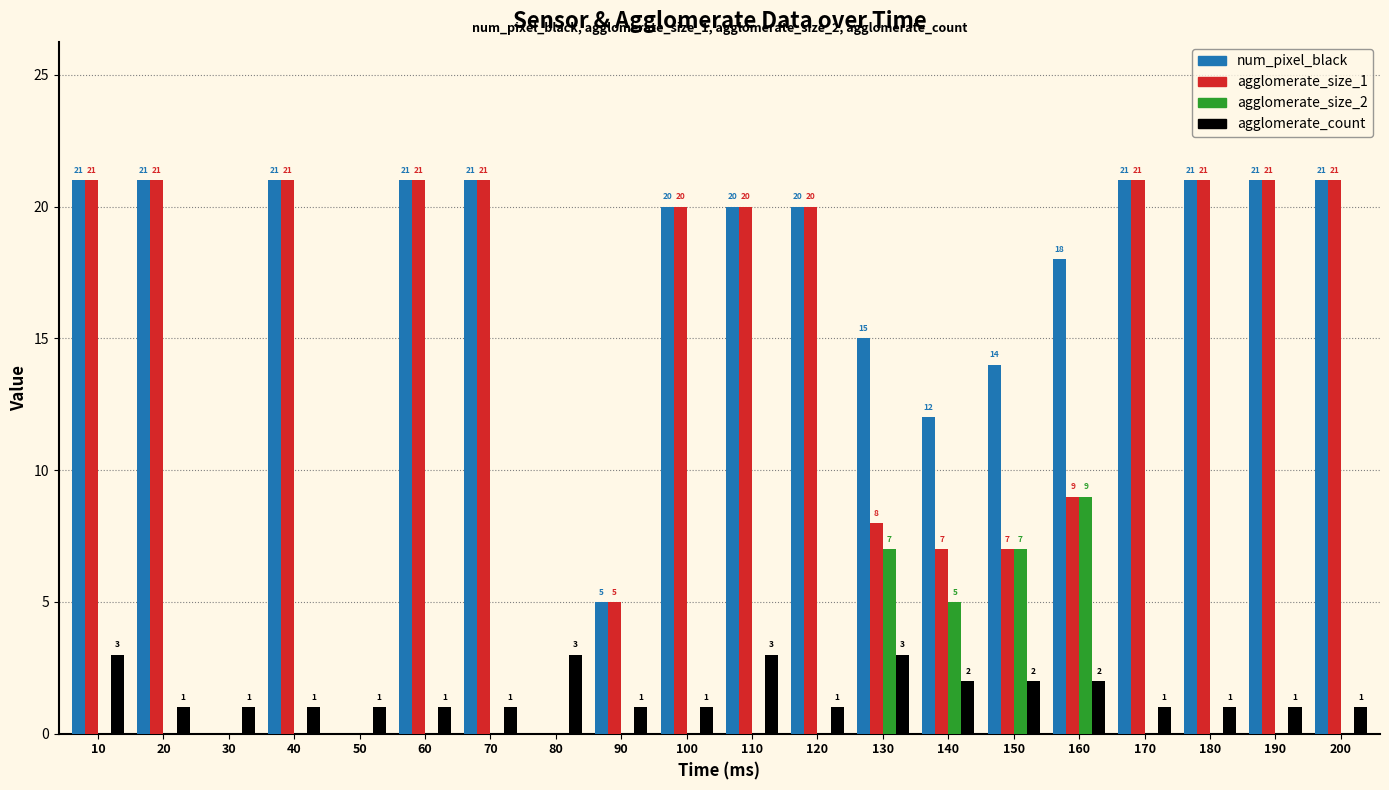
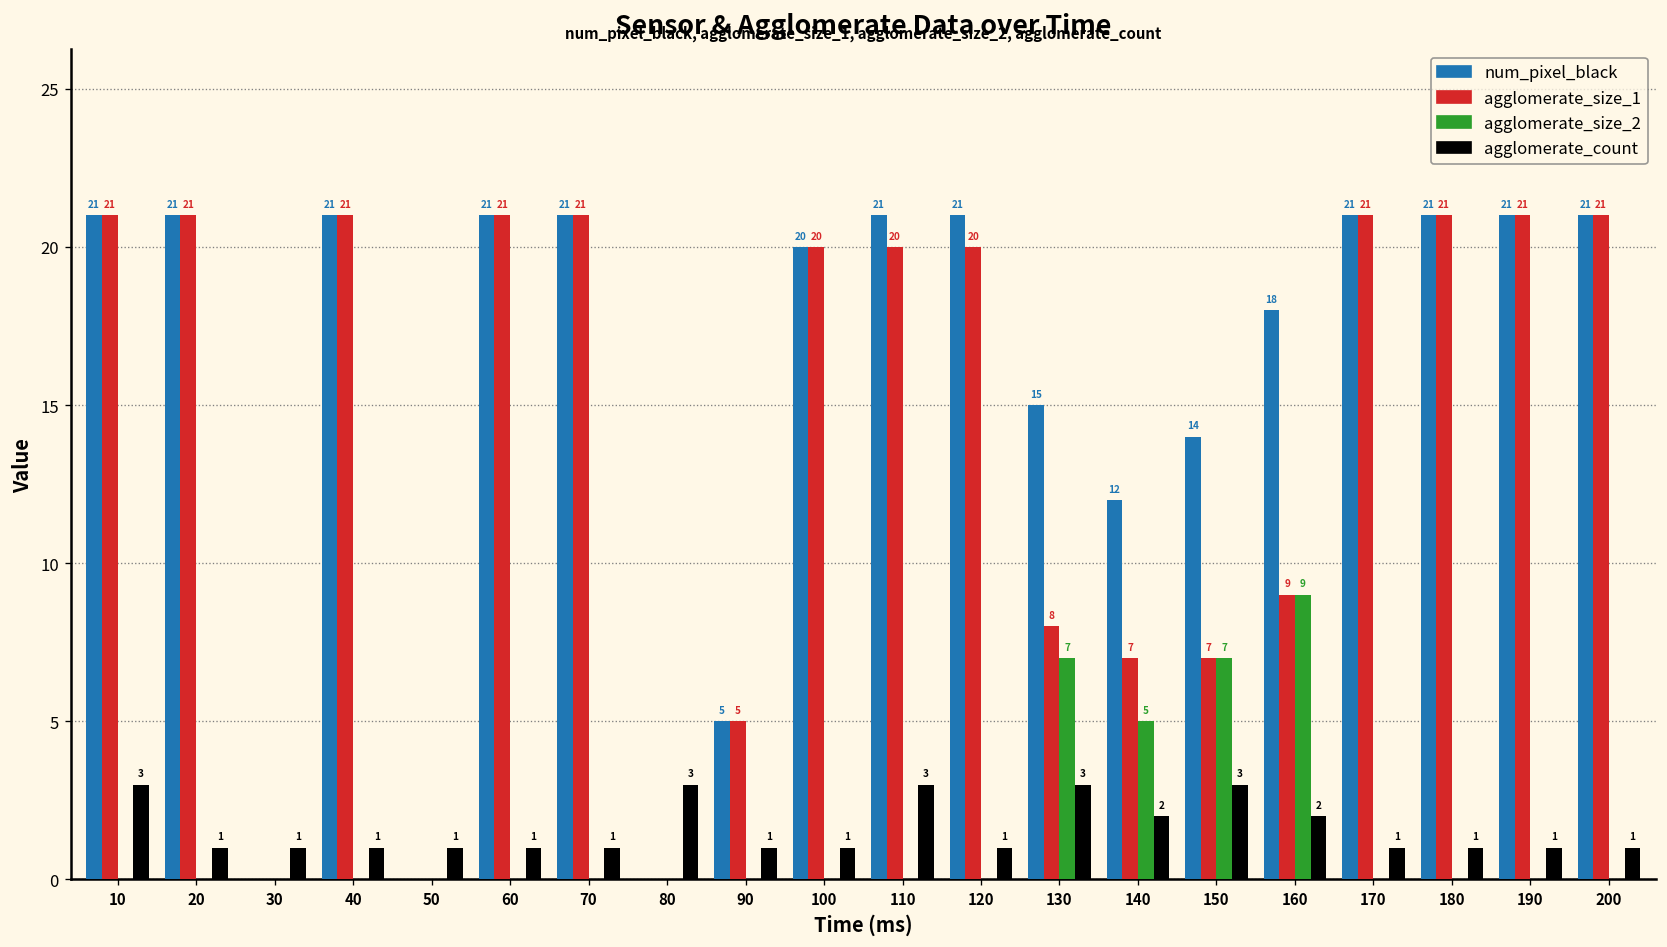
num_pixel_black, 110: 20 -> 21
num_pixel_black, 120: 20 -> 21
agglomerate_count, 150: 2 -> 3
